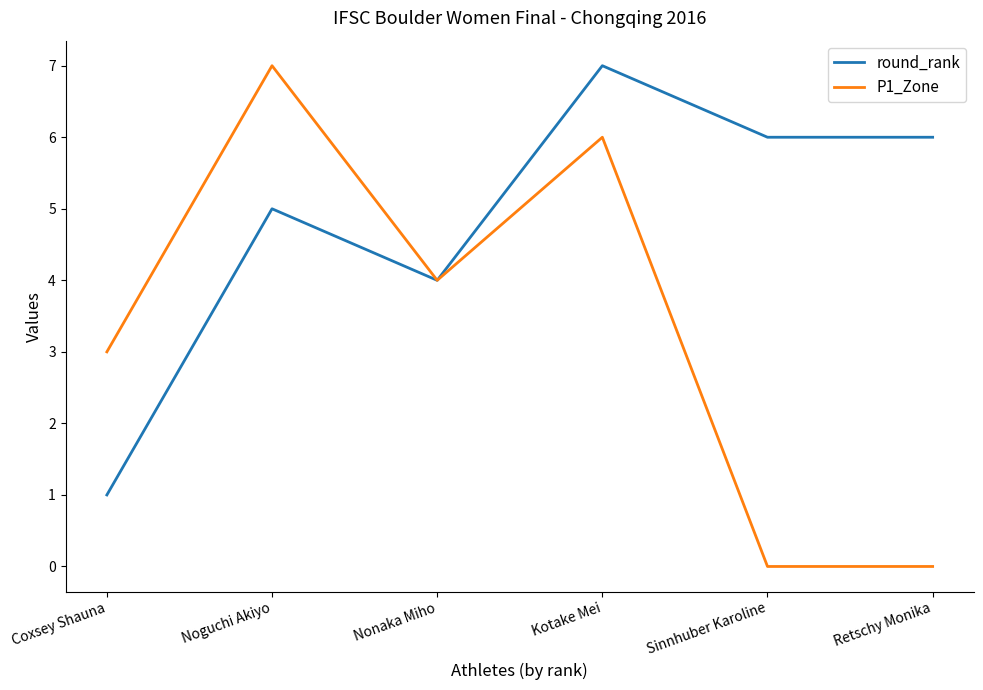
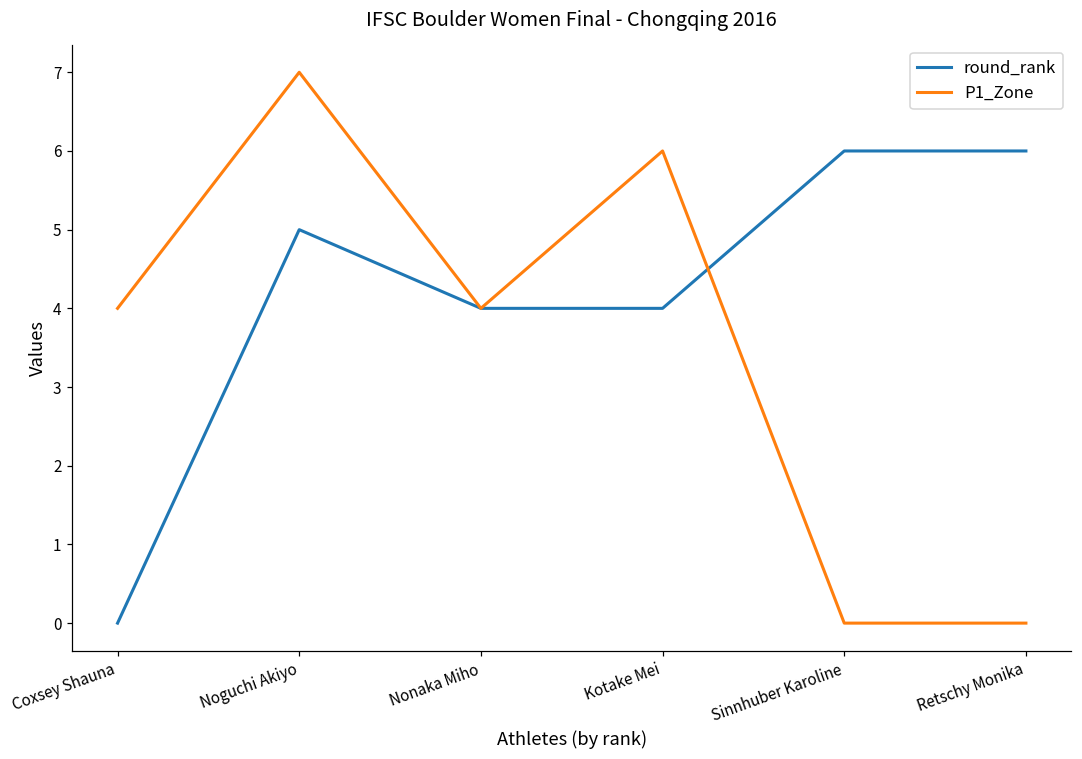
round_rank, Coxsey Shauna: 1 -> 0
P1_Zone, Coxsey Shauna: 3 -> 4
round_rank, Kotake Mei: 7 -> 4
